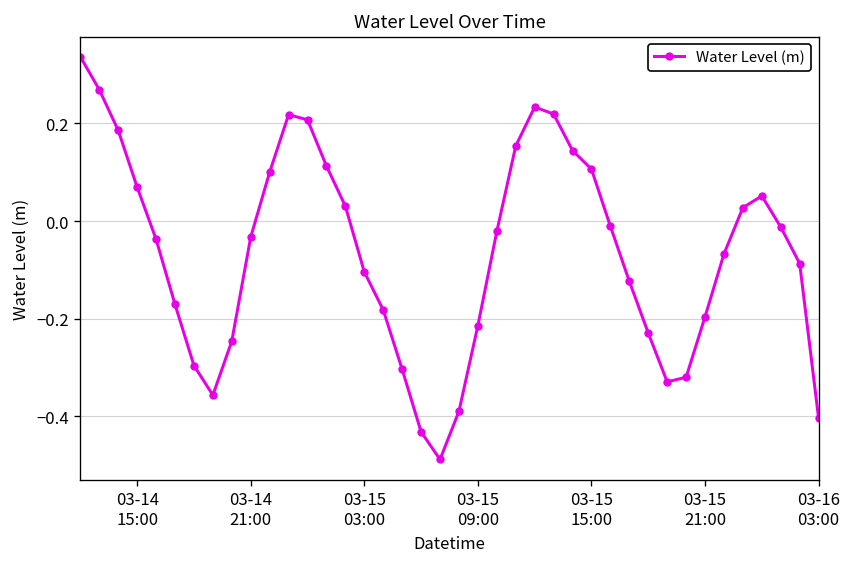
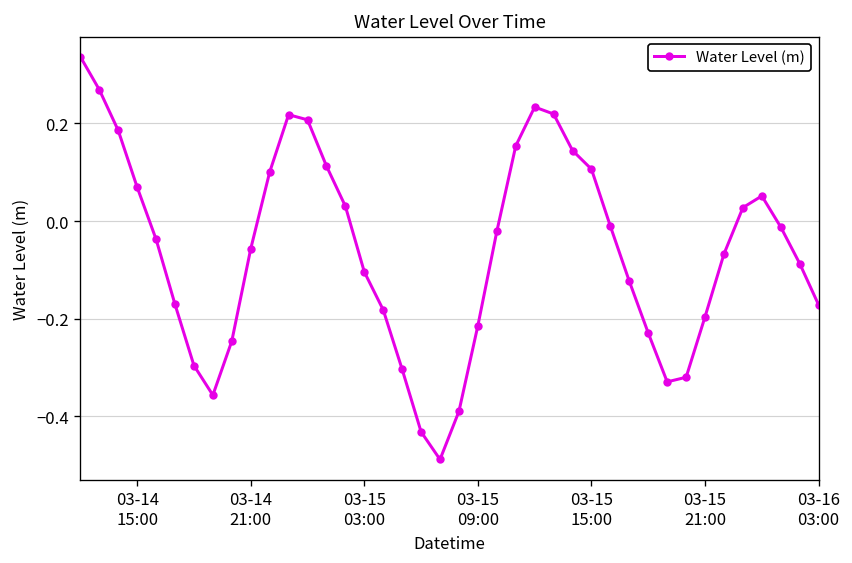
03-14 21:00: -0.03 -> -0.06
03-16 03:00: -0.40 -> -0.17
